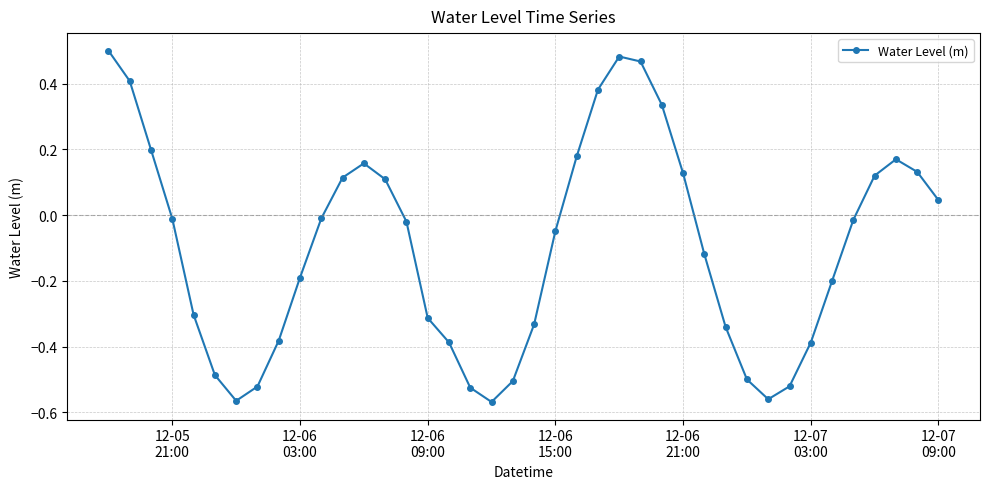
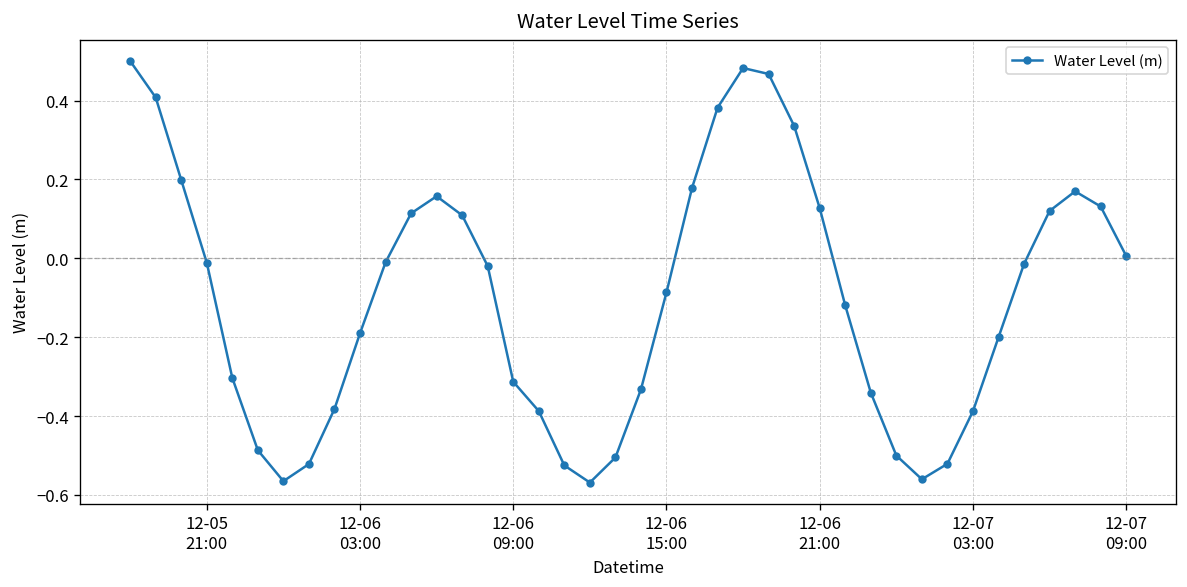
12-06 15:00: -0.05 -> -0.09
12-07 09:00: 0.05 -> 0.01
